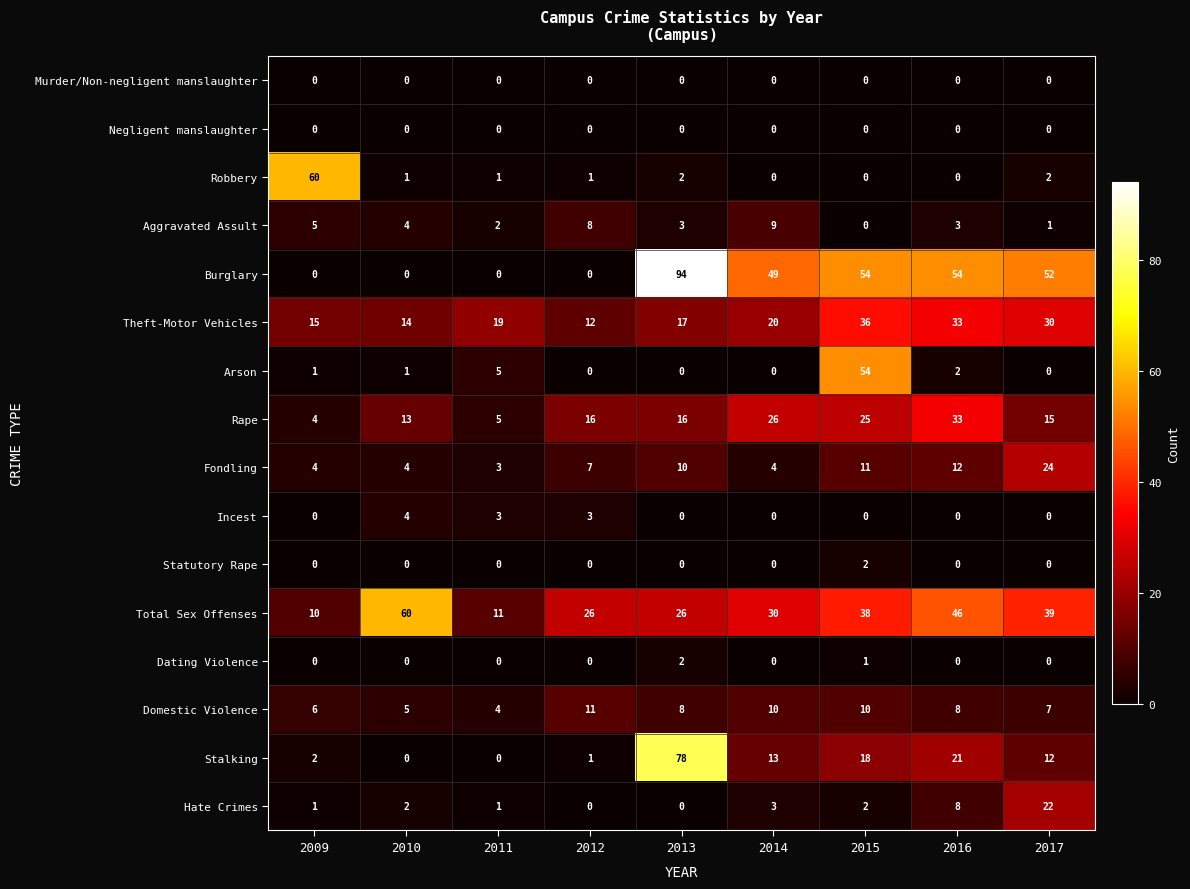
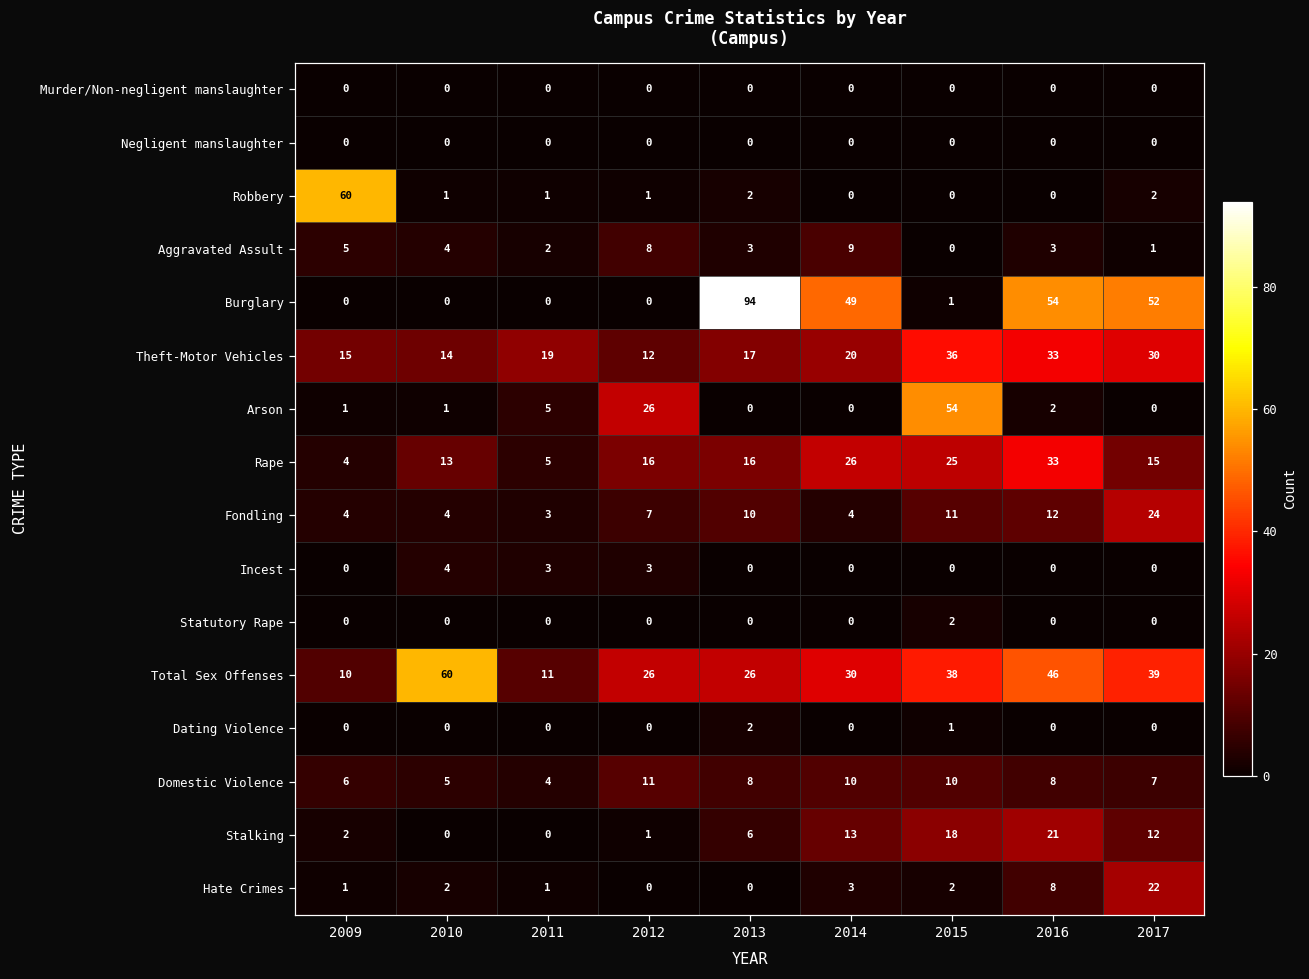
Burglary, 2015: 54 -> 1
Arson, 2012: 0 -> 26
Stalking, 2013: 78 -> 6
